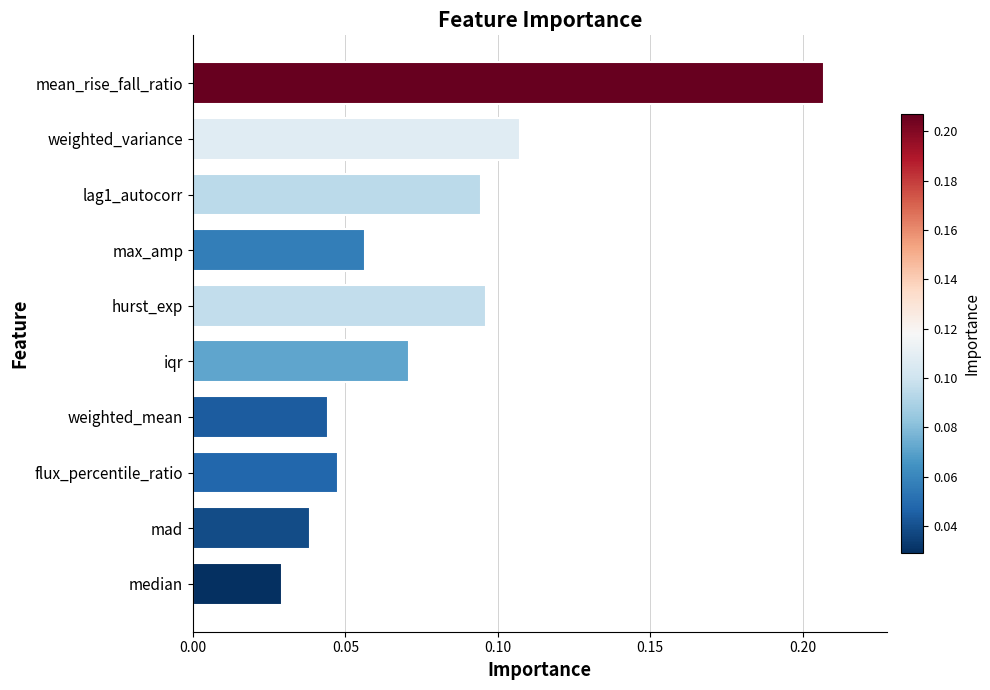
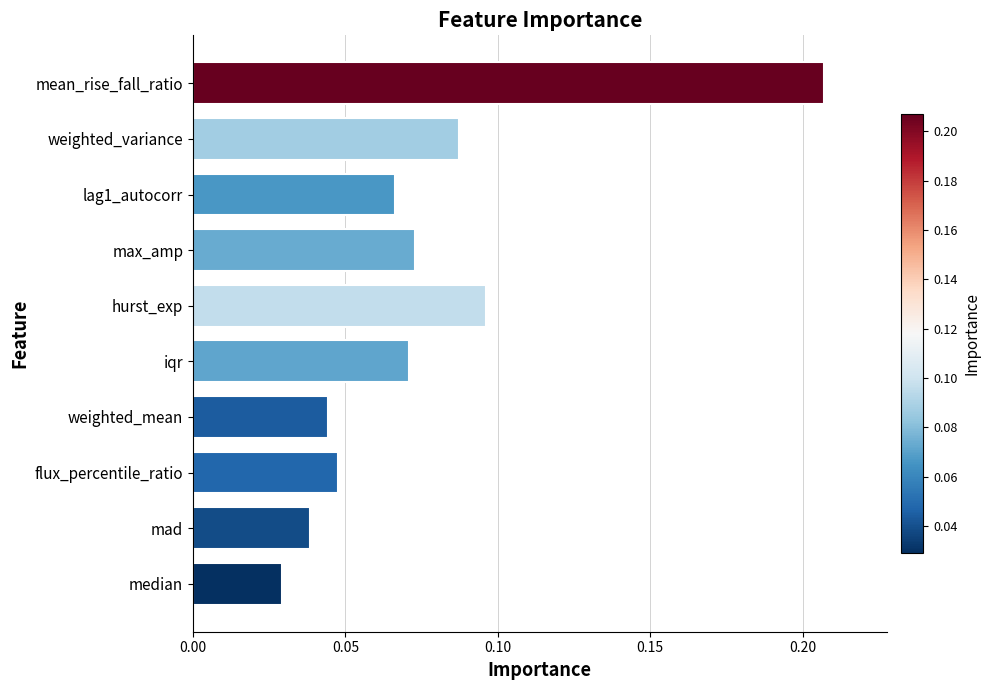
weighted_variance: 0.107 -> 0.087
lag1_autocorr: 0.094 -> 0.066
max_amp: 0.056 -> 0.073
